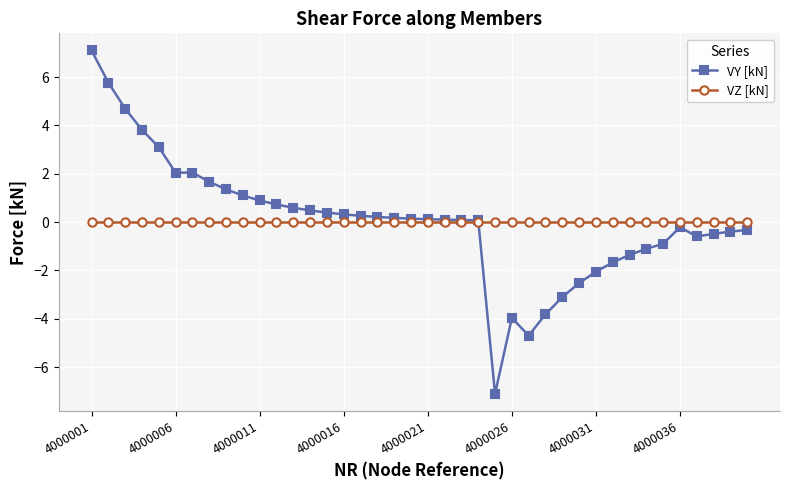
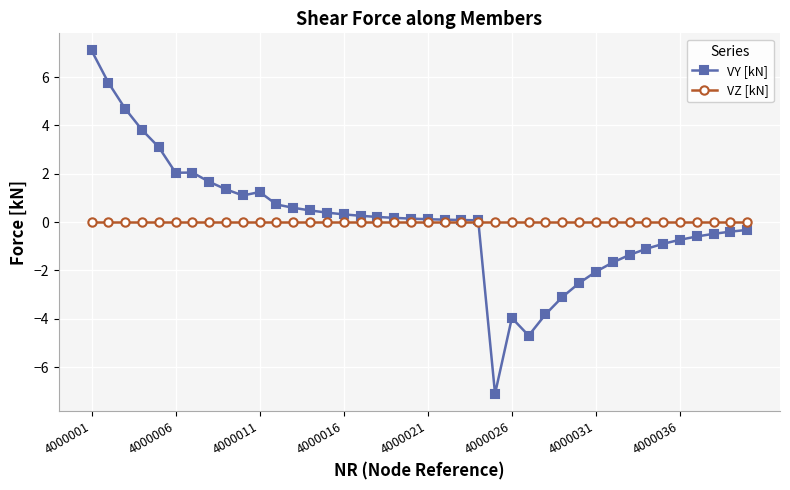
VY [kN], 4000011: 0.9 -> 1.2
VY [kN], 4000036: -0.2 -> -0.7
